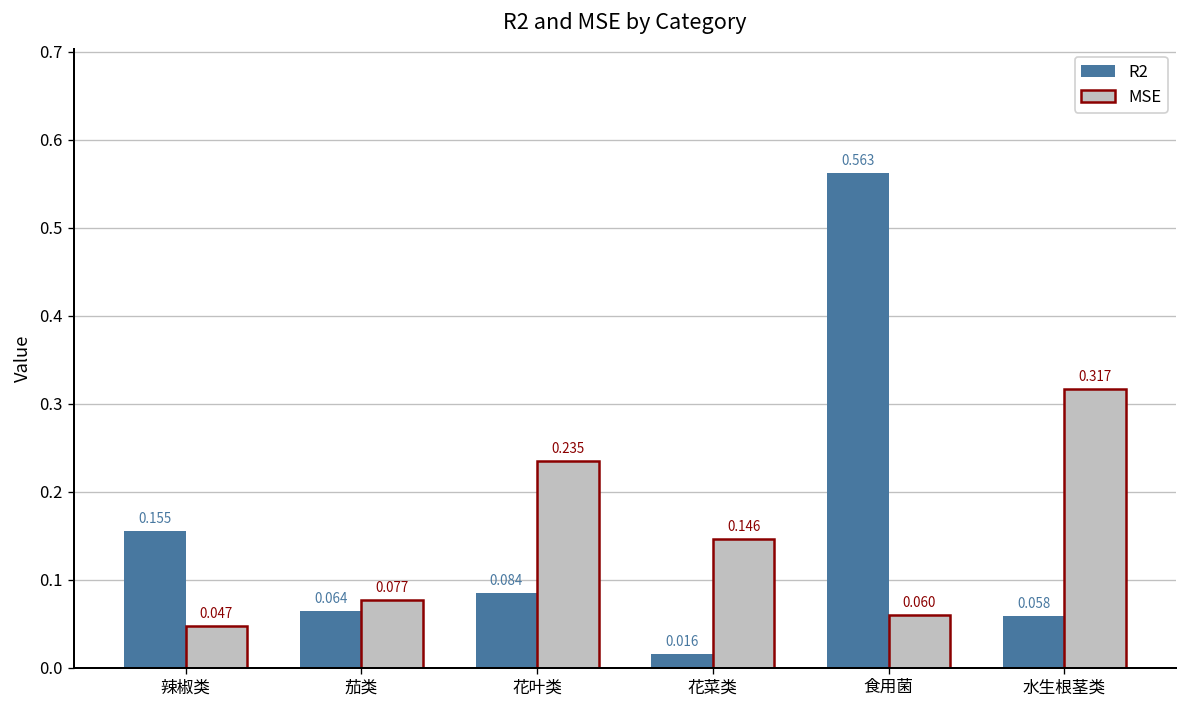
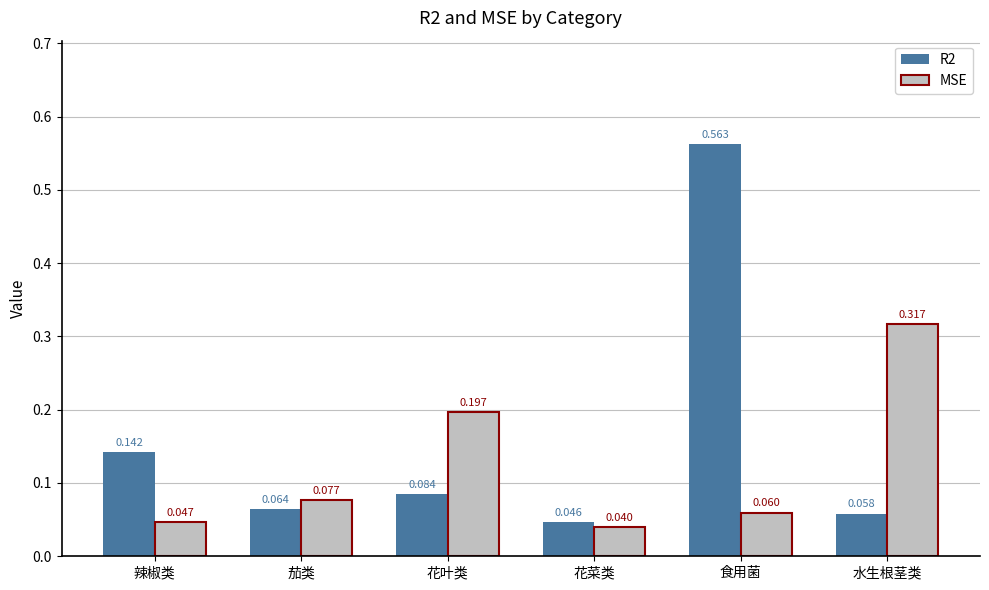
R2, 辣椒类: 0.155 -> 0.142
MSE, 花叶类: 0.235 -> 0.197
R2, 花菜类: 0.016 -> 0.046
MSE, 花菜类: 0.146 -> 0.040
